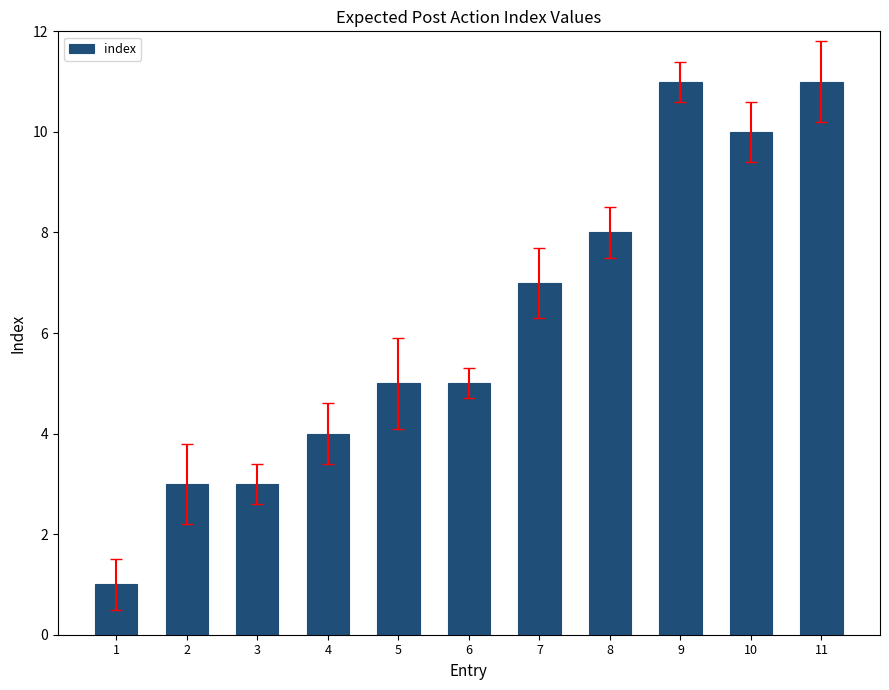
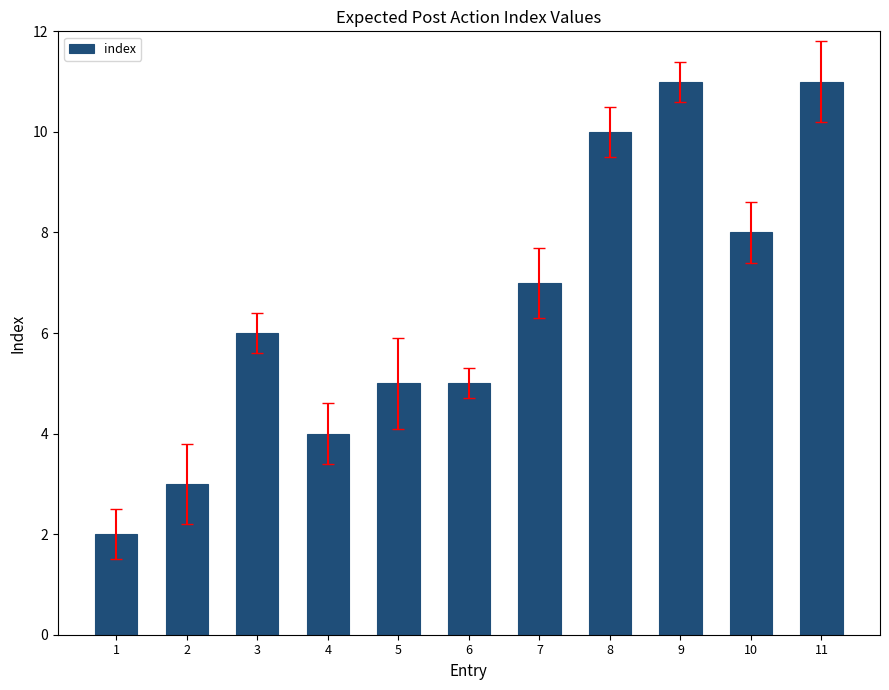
index, 1: 1 -> 2
index, 3: 3 -> 6
index, 8: 8 -> 10
index, 10: 10 -> 8
